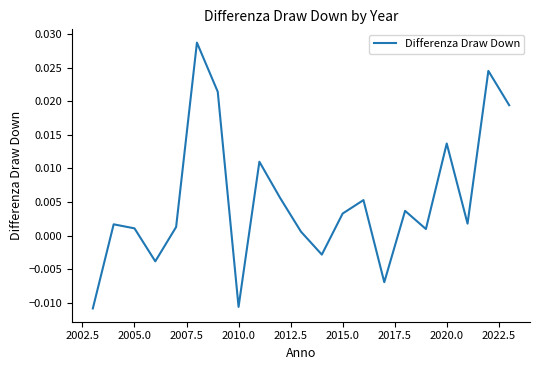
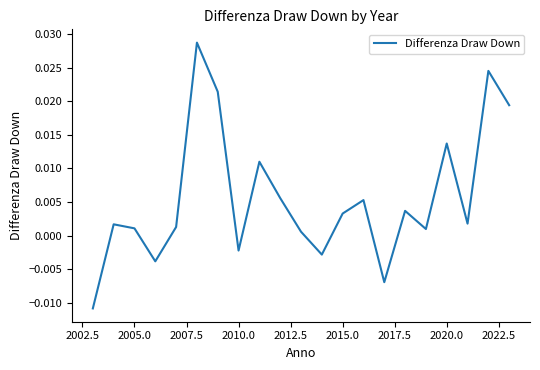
2010.0: -0.011 -> -0.002
